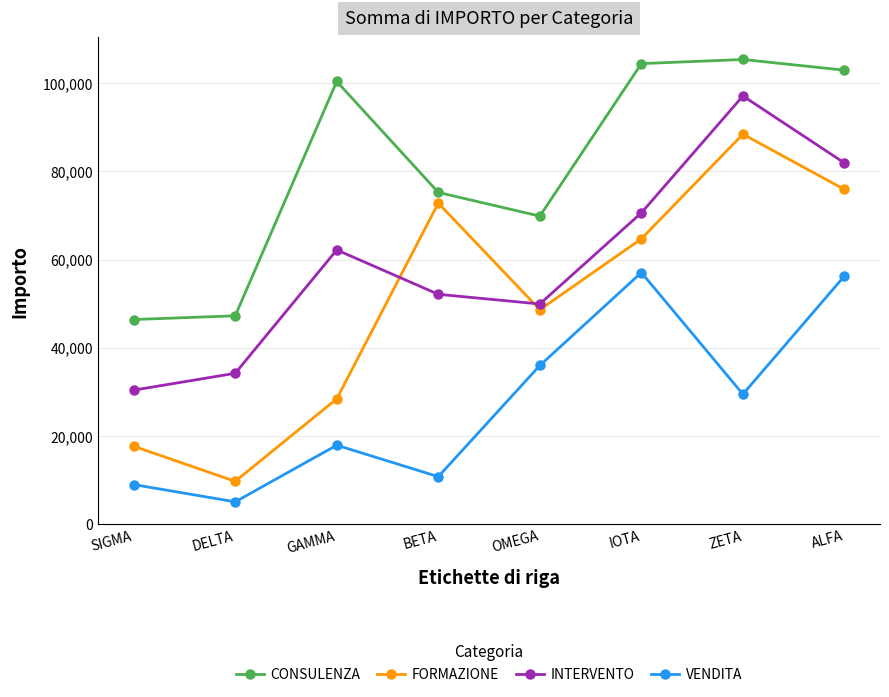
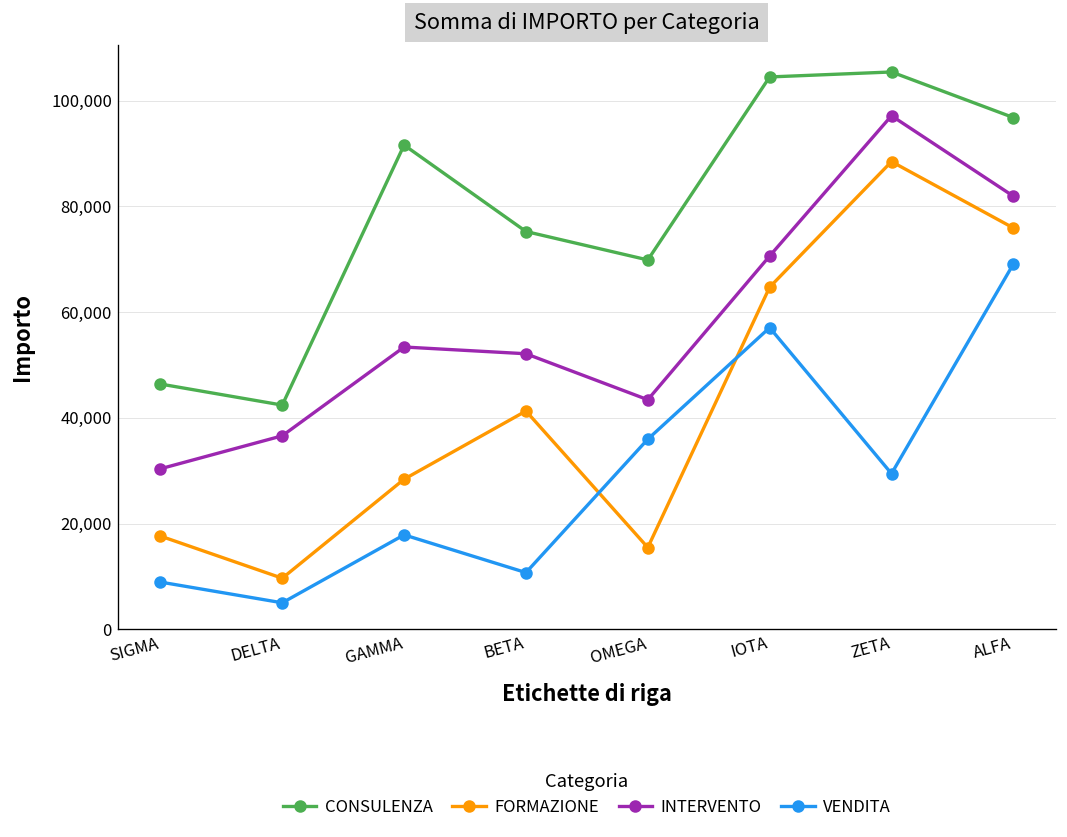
CONSULENZA, DELTA: 47,000 -> 42,000
INTERVENTO, DELTA: 34,000 -> 37,000
CONSULENZA, GAMMA: 100,000 -> 92,000
INTERVENTO, GAMMA: 62,000 -> 53,000
FORMAZIONE, BETA: 73,000 -> 41,000
FORMAZIONE, OMEGA: 49,000 -> 15,000
INTERVENTO, OMEGA: 50,000 -> 43,000
CONSULENZA, ALFA: 103,000 -> 97,000
VENDITA, ALFA: 56,000 -> 69,000
